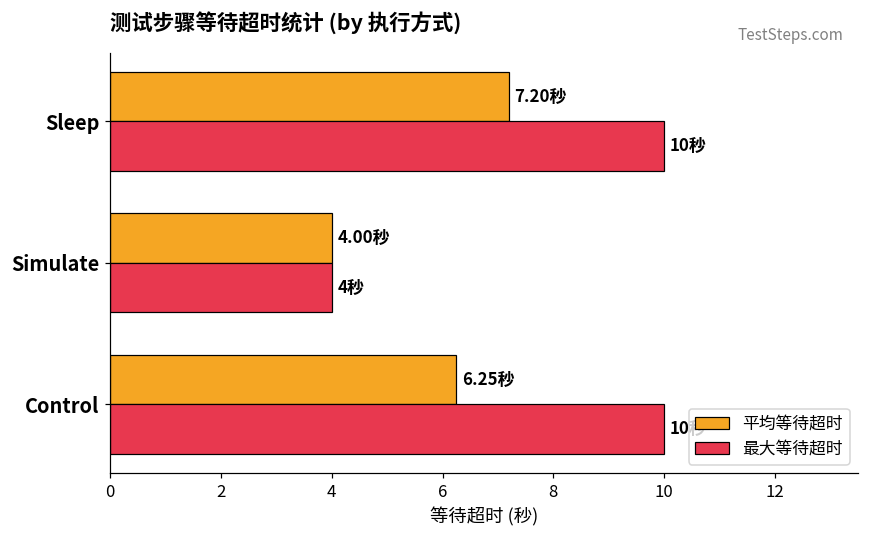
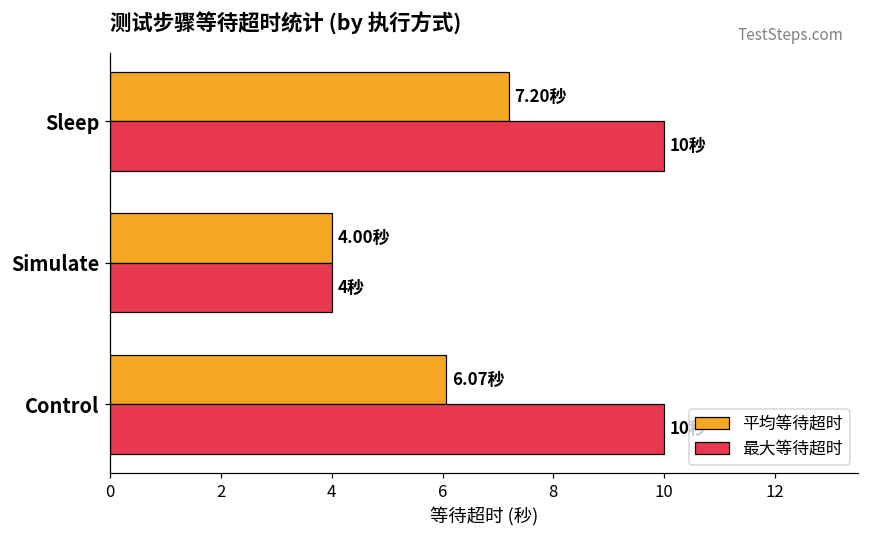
平均等待超时, Control: 6.25秒 -> 6.07秒
